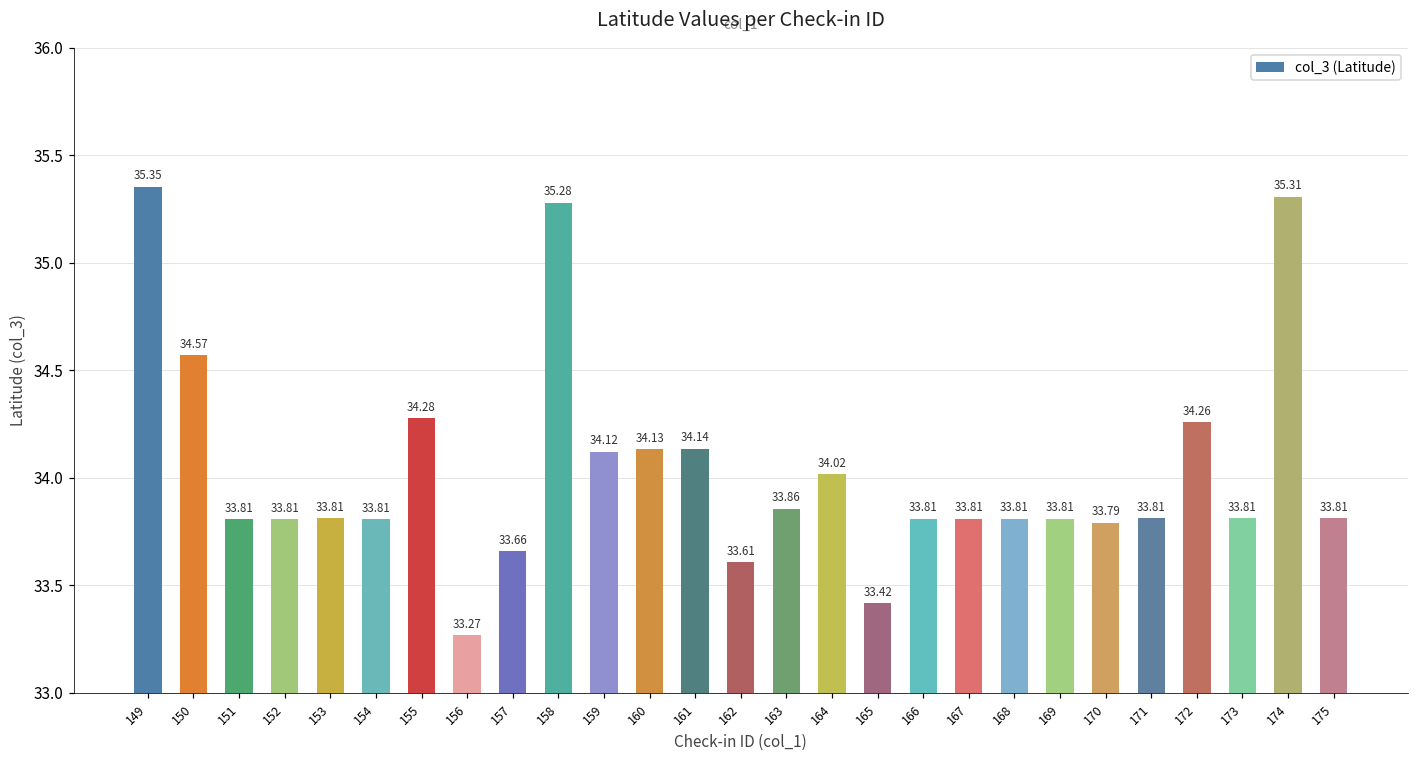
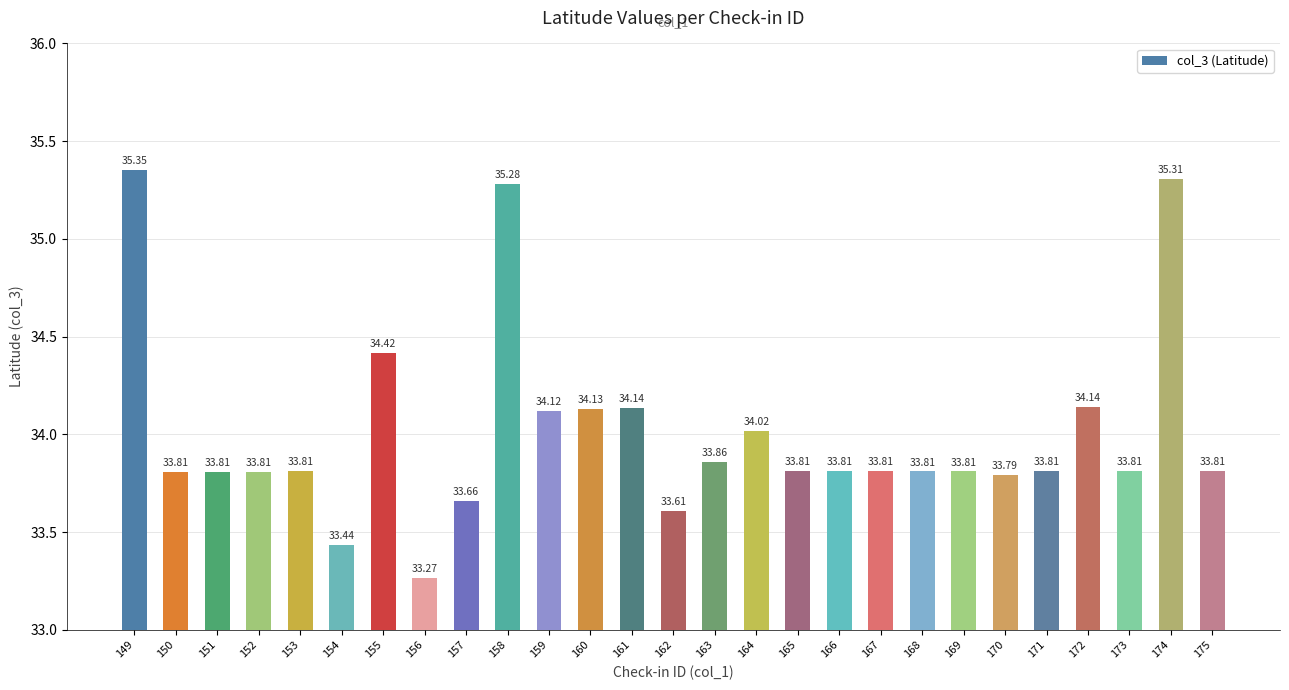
150: 34.57 -> 33.81
154: 33.81 -> 33.44
155: 34.28 -> 34.42
165: 33.42 -> 33.81
172: 34.26 -> 34.14
